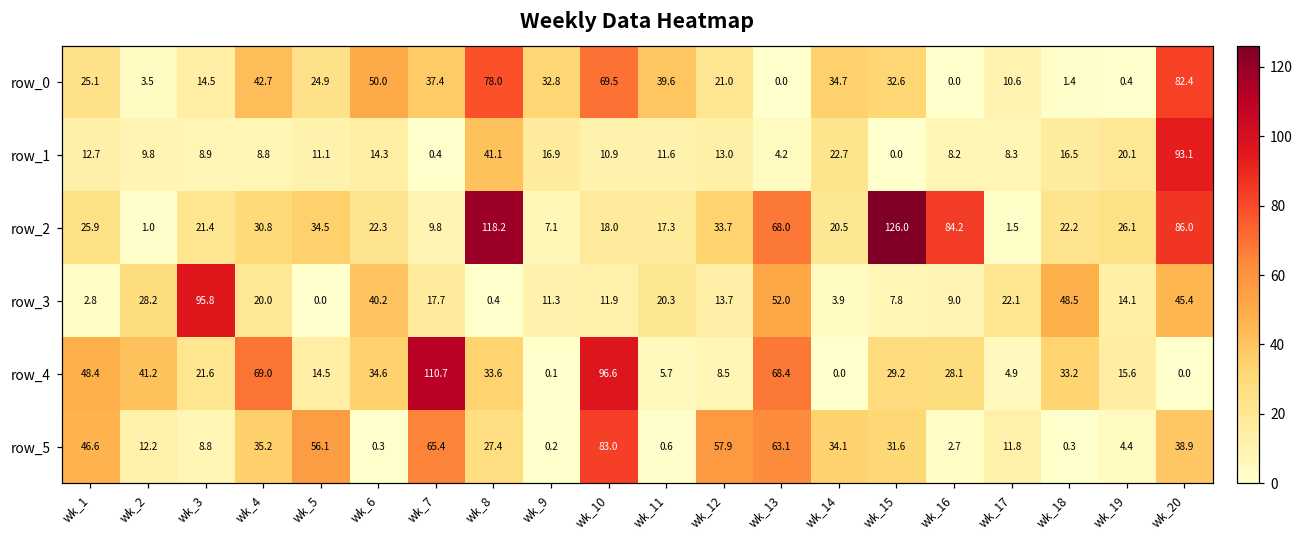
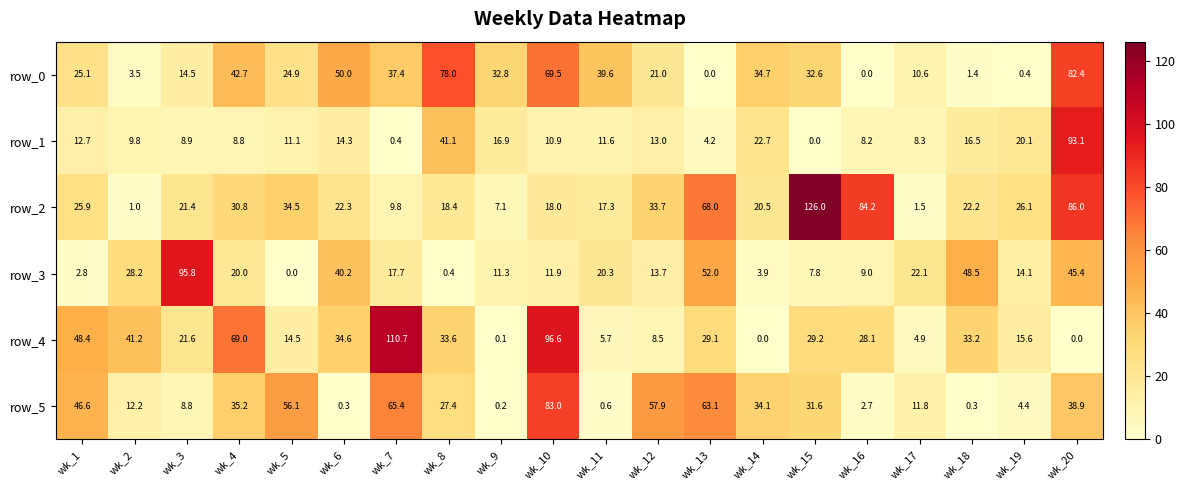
row_2, wk_8: 118.2 -> 18.4
row_4, wk_13: 68.4 -> 29.1
